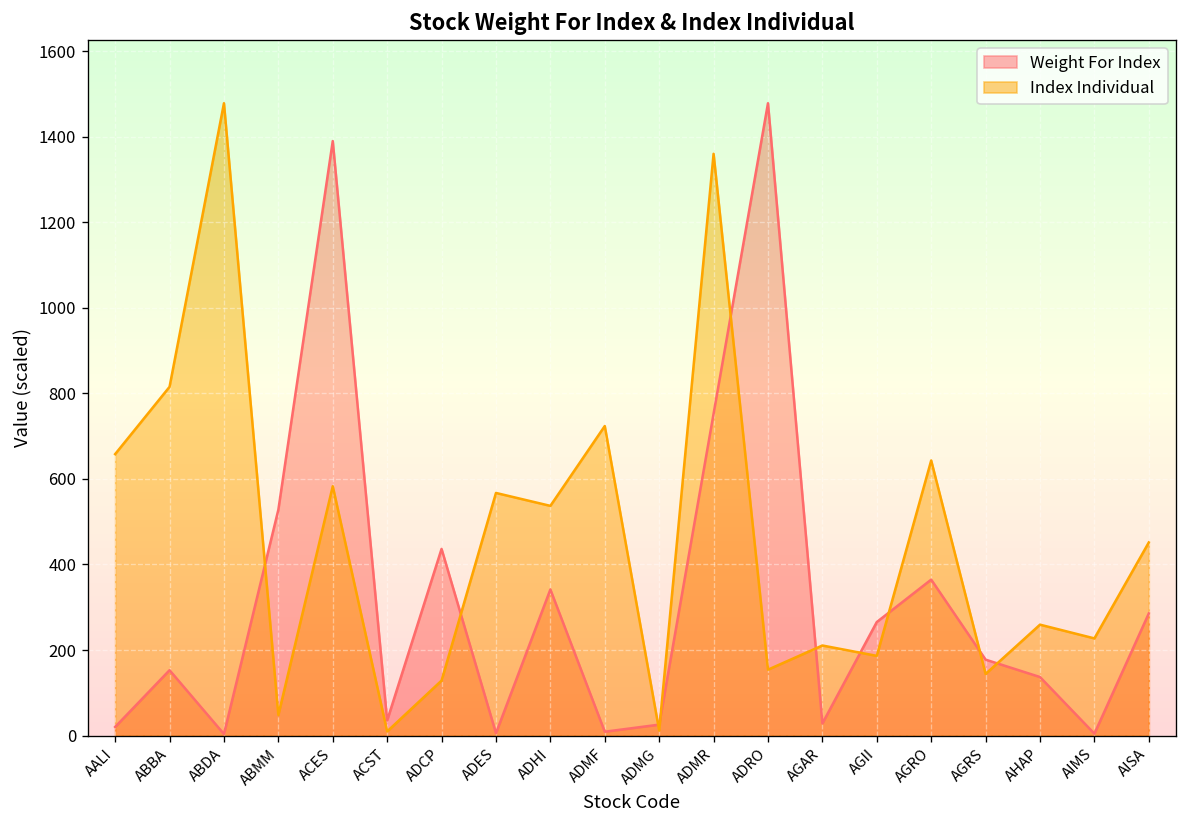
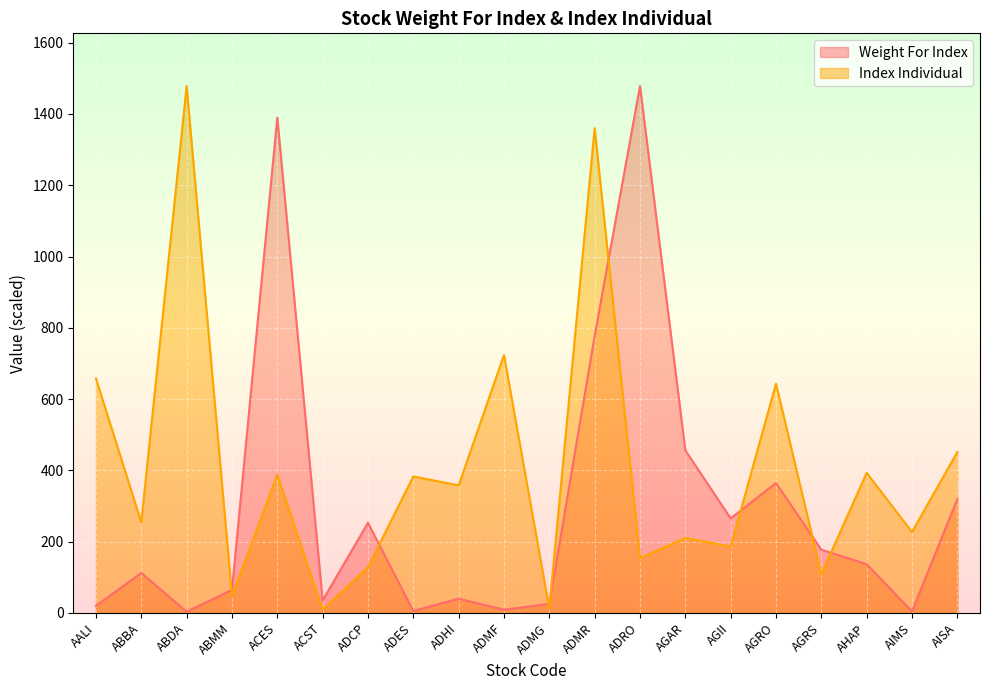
Weight For Index, ABBA: 150 -> 110
Index Individual, ABBA: 820 -> 250
Weight For Index, ABMM: 530 -> 60
Index Individual, ACES: 580 -> 390
Weight For Index, ADCP: 440 -> 250
Index Individual, ADES: 570 -> 380
Weight For Index, ADHI: 340 -> 40
Index Individual, ADHI: 540 -> 360
Weight For Index, ADMR: 750 -> 780
Weight For Index, AGAR: 30 -> 460
Index Individual, AGRS: 140 -> 110
Index Individual, AHAP: 260 -> 390
Weight For Index, AISA: 290 -> 320
